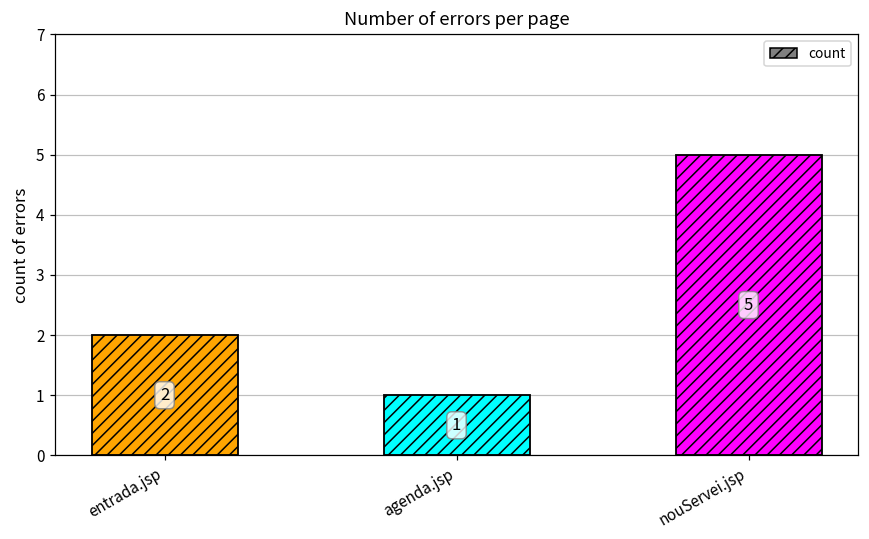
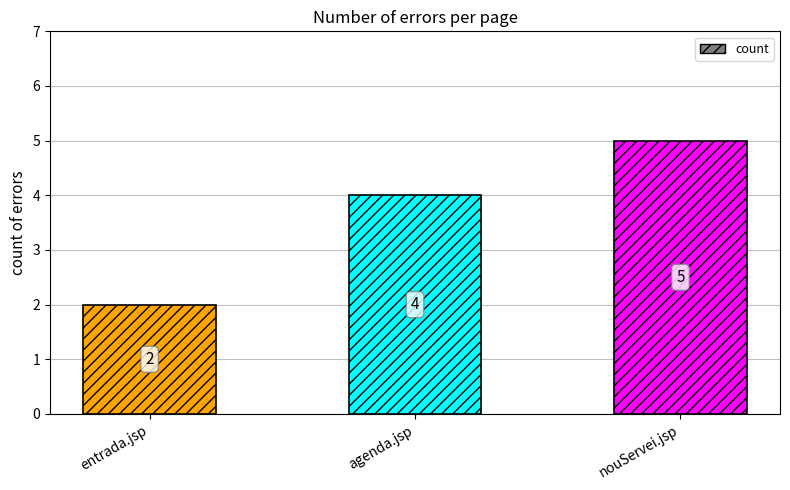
agenda.jsp: 1 -> 4
